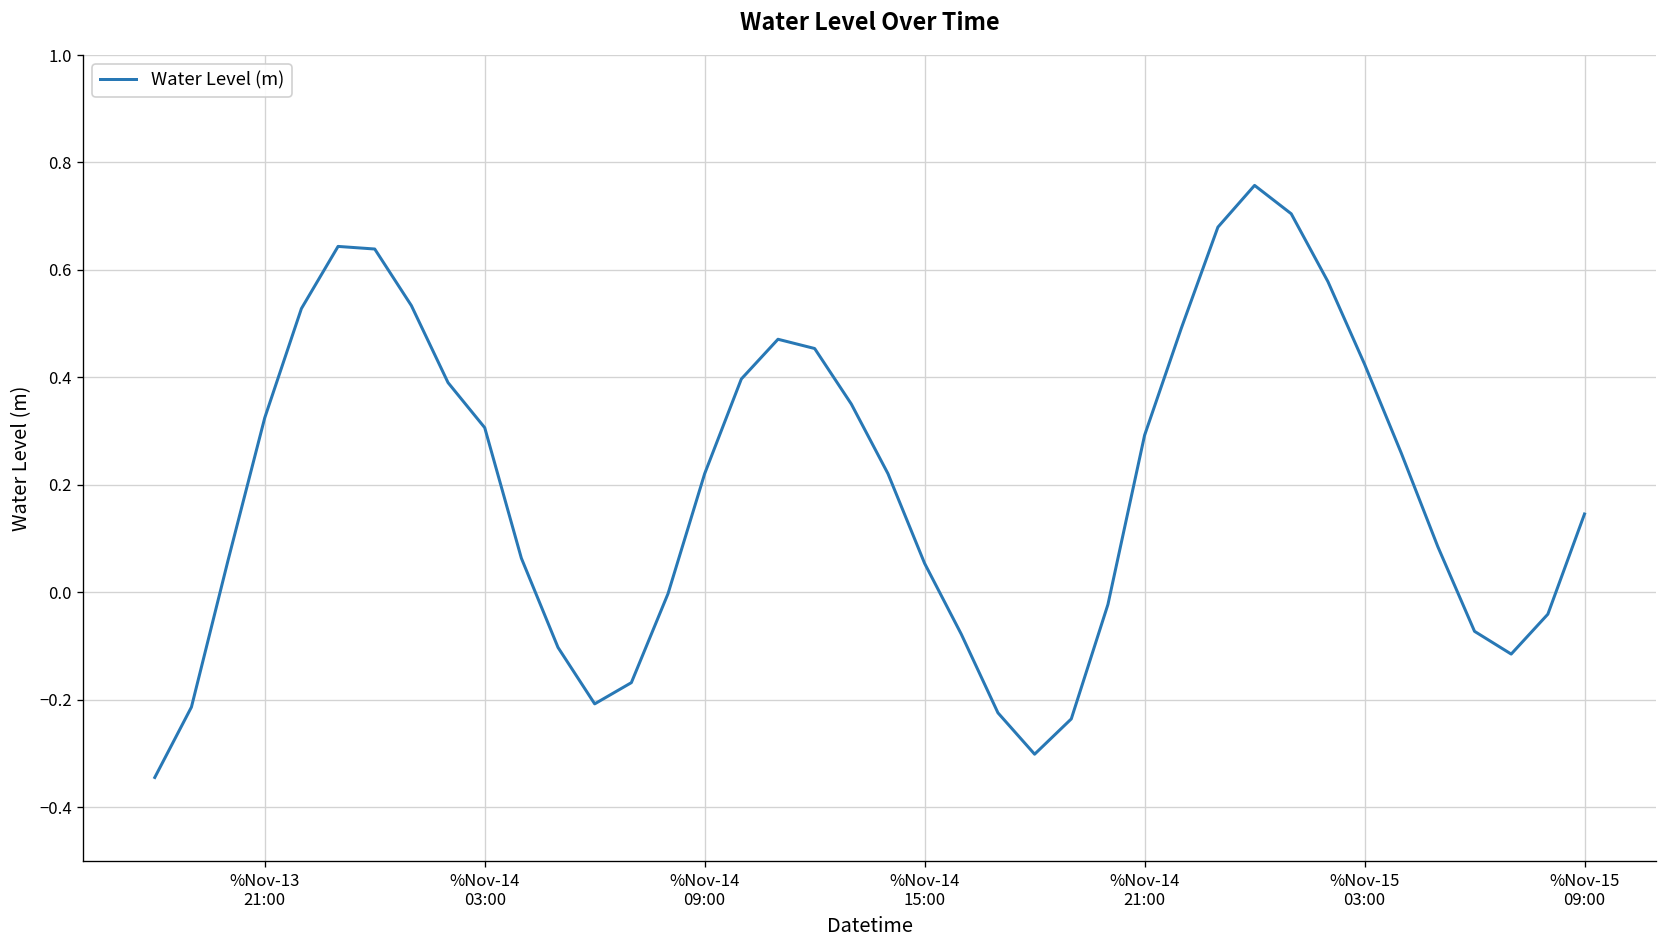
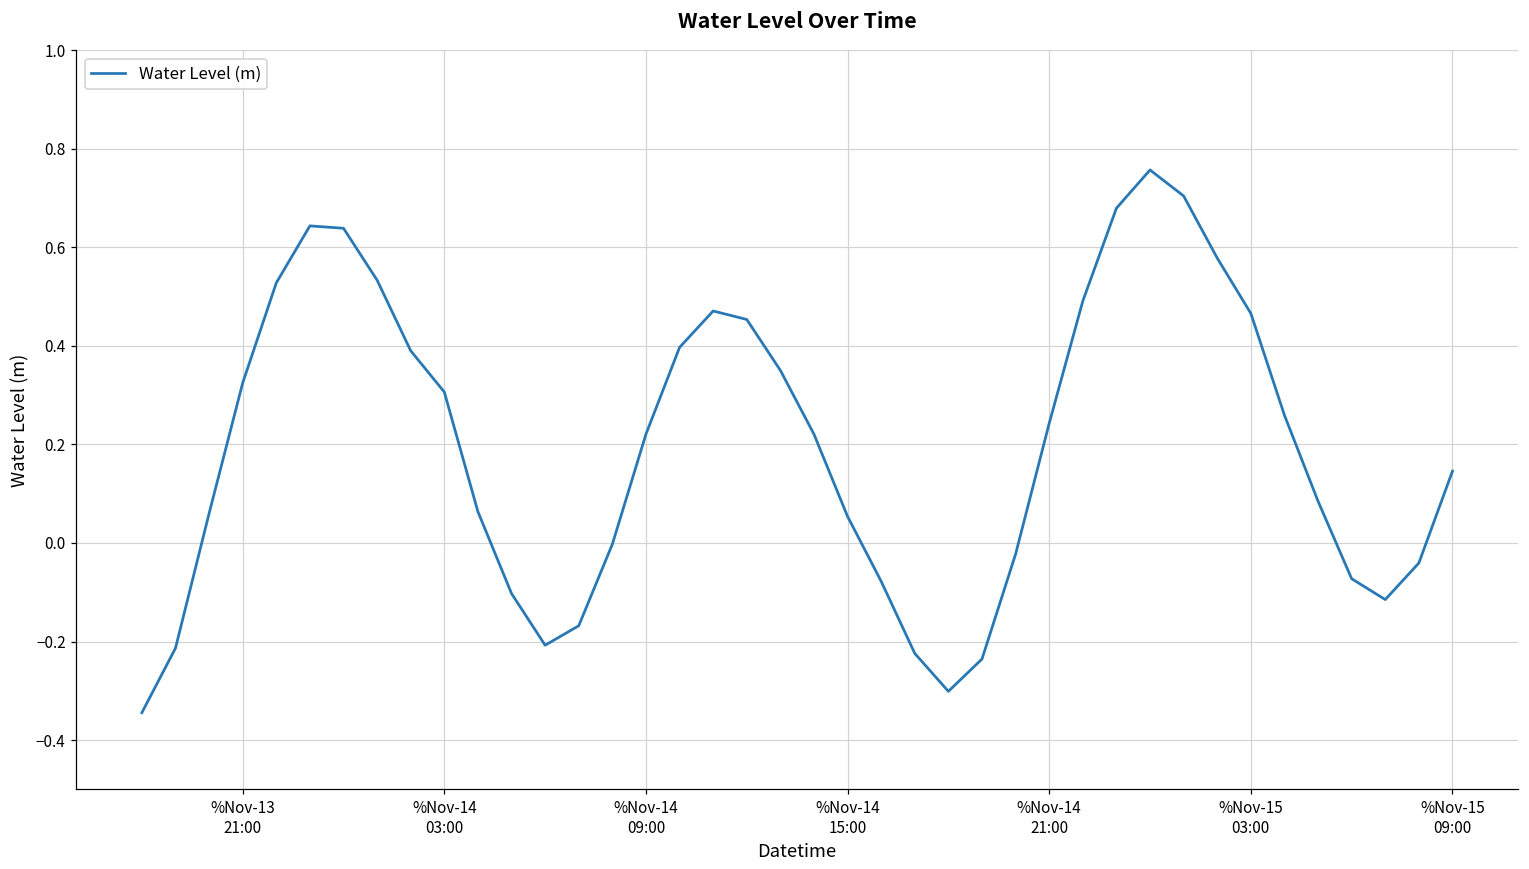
%Nov-14 21:00: 0.29 -> 0.24
%Nov-15 03:00: 0.42 -> 0.47
